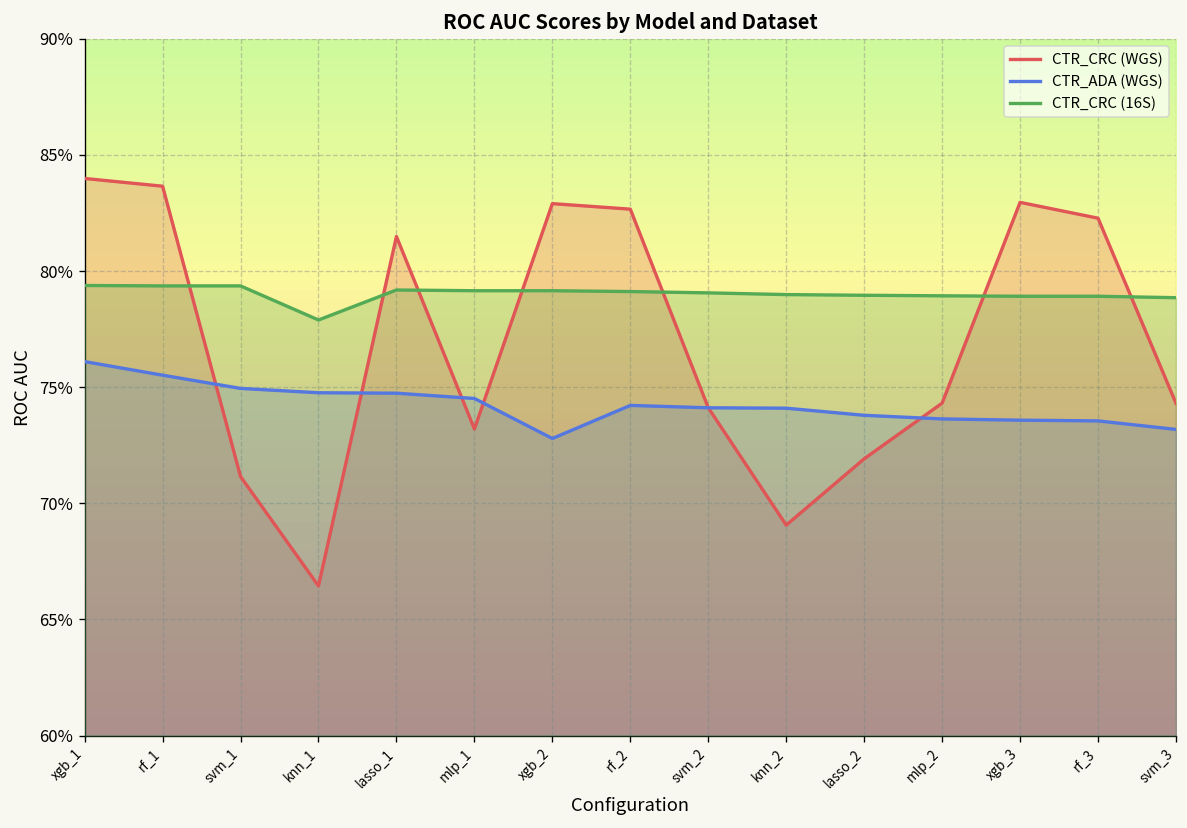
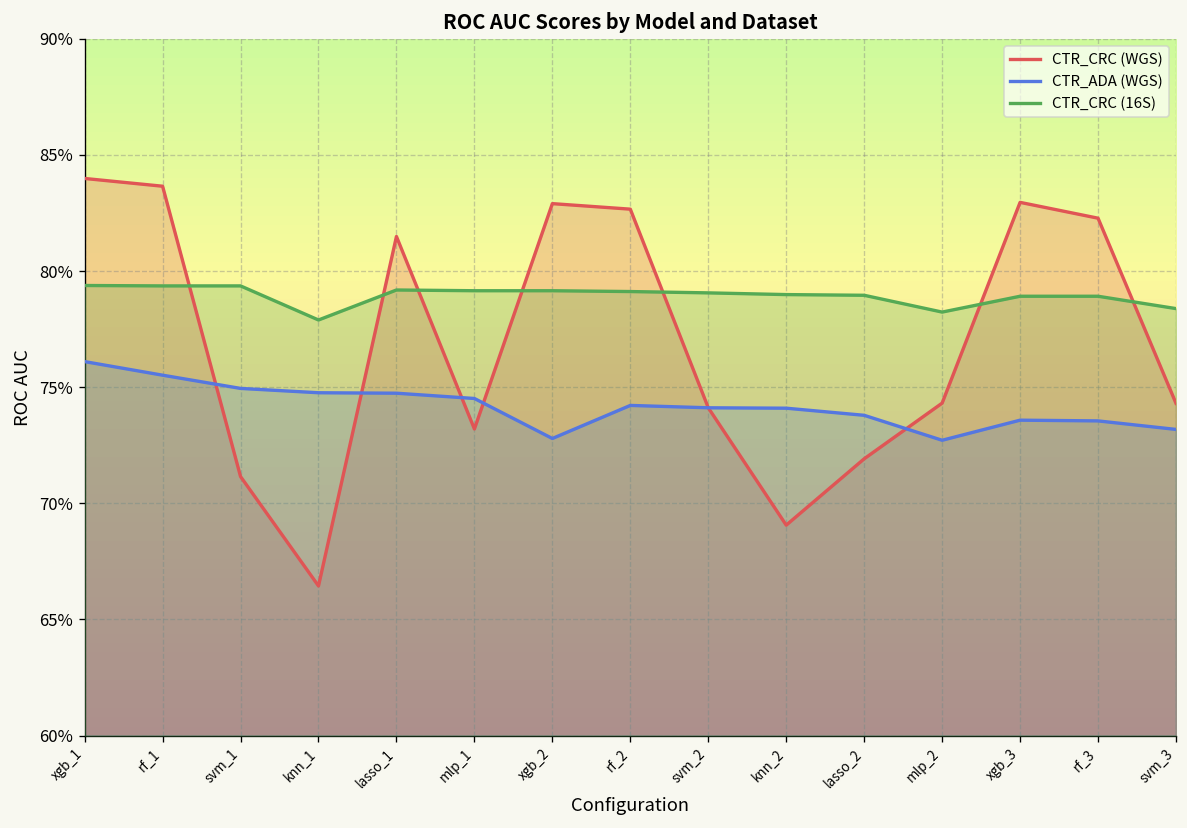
CTR_ADA (WGS), mlp_2: 73.6% -> 72.7%
CTR_CRC (16S), mlp_2: 78.9% -> 78.2%
CTR_CRC (16S), svm_3: 78.9% -> 78.4%
